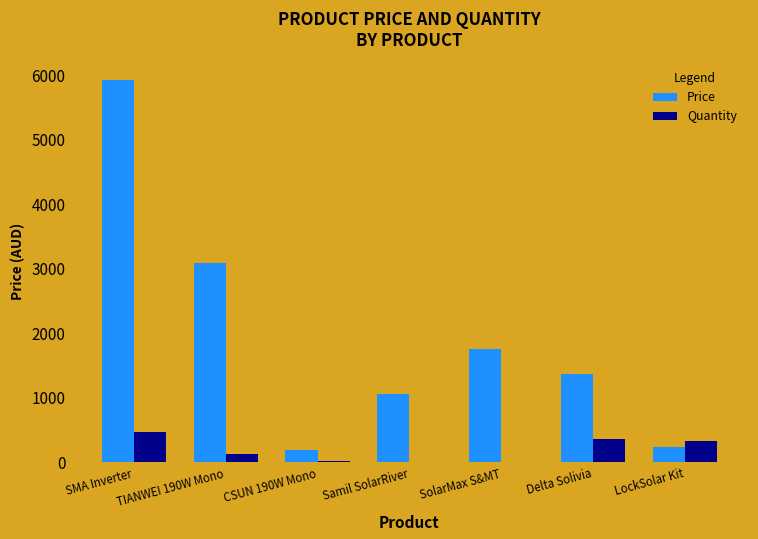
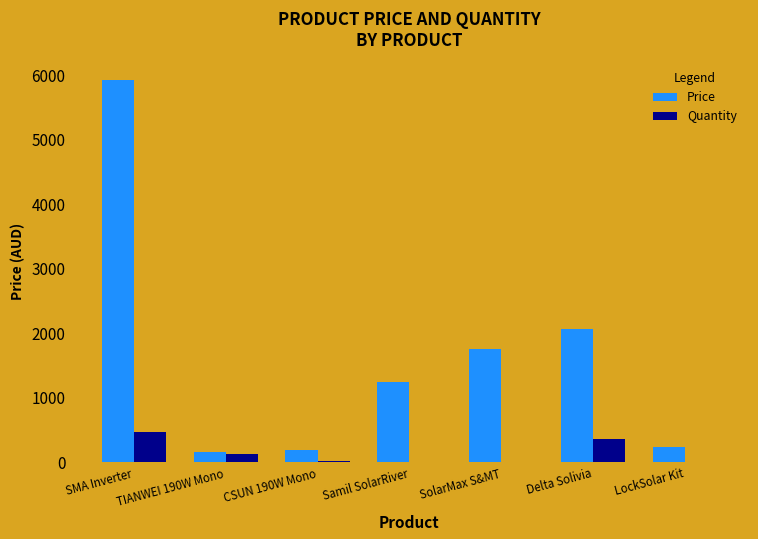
Price, TIANWEI 190W Mono: 3100 -> 200
Price, Samil SolarRiver: 1100 -> 1200
Price, Delta Solivia: 1400 -> 2100
Quantity, LockSolar Kit: 300 -> 0
